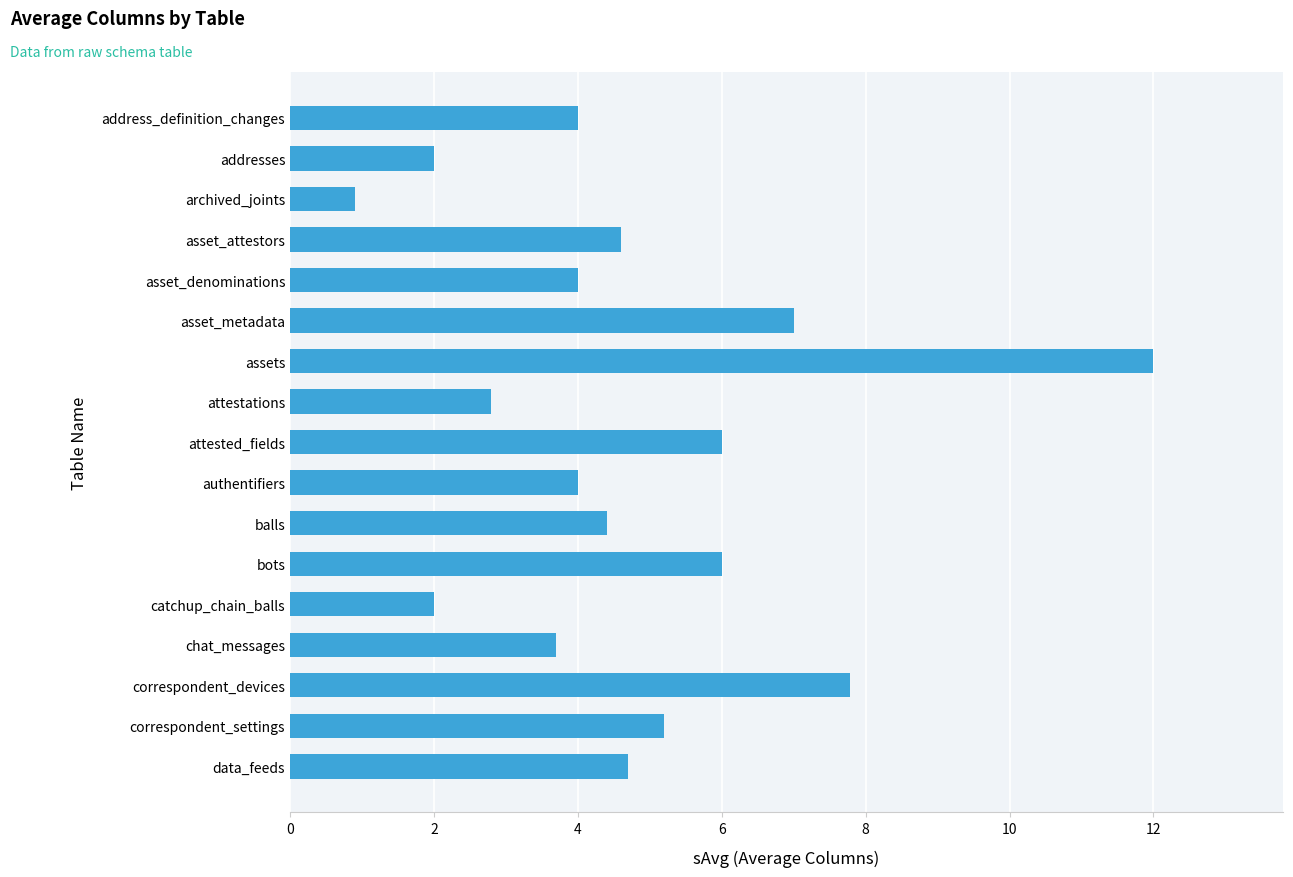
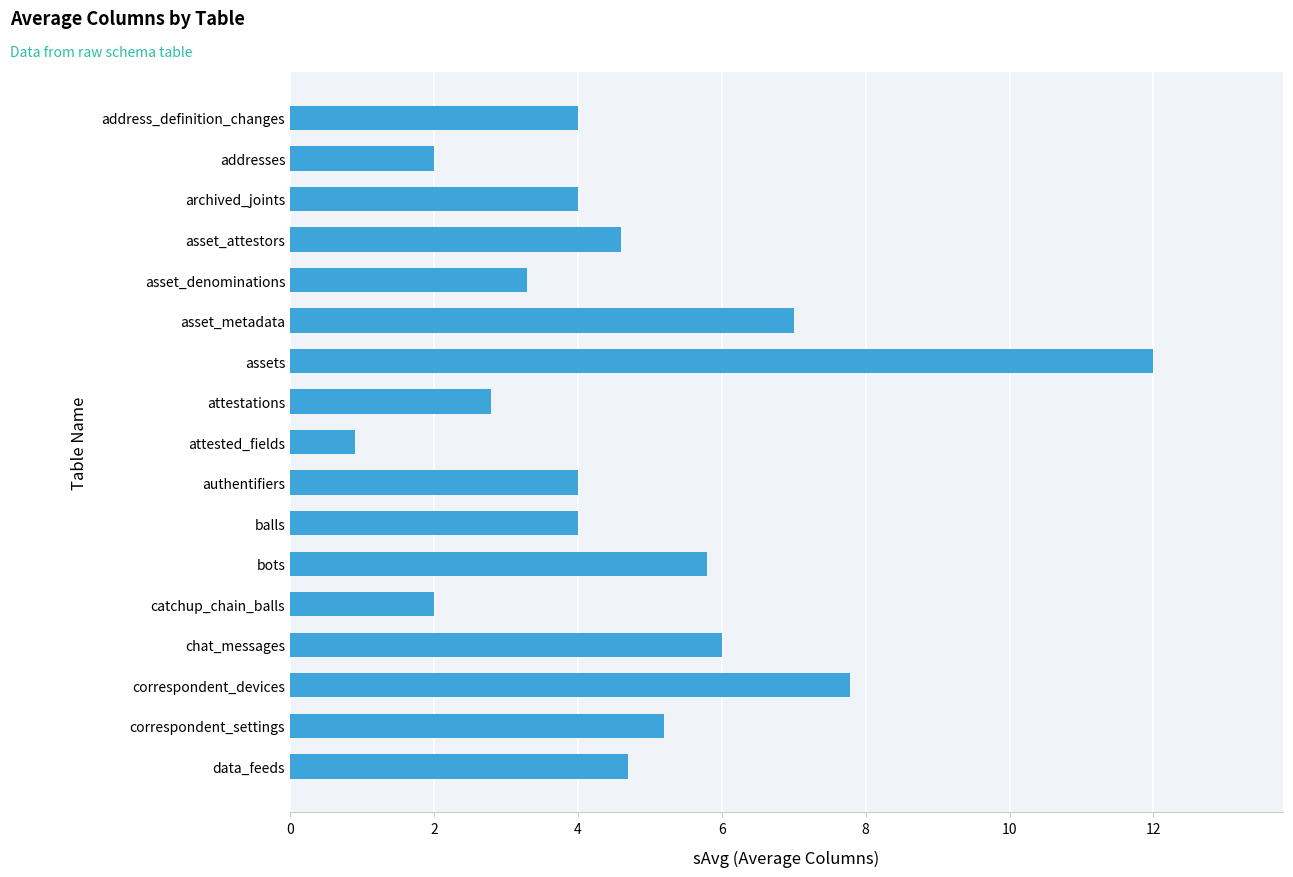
archived_joints: 0.9 -> 4.0
asset_denominations: 4.0 -> 3.3
attested_fields: 6.0 -> 0.9
balls: 4.4 -> 4.0
bots: 6.0 -> 5.8
chat_messages: 3.7 -> 6.0
